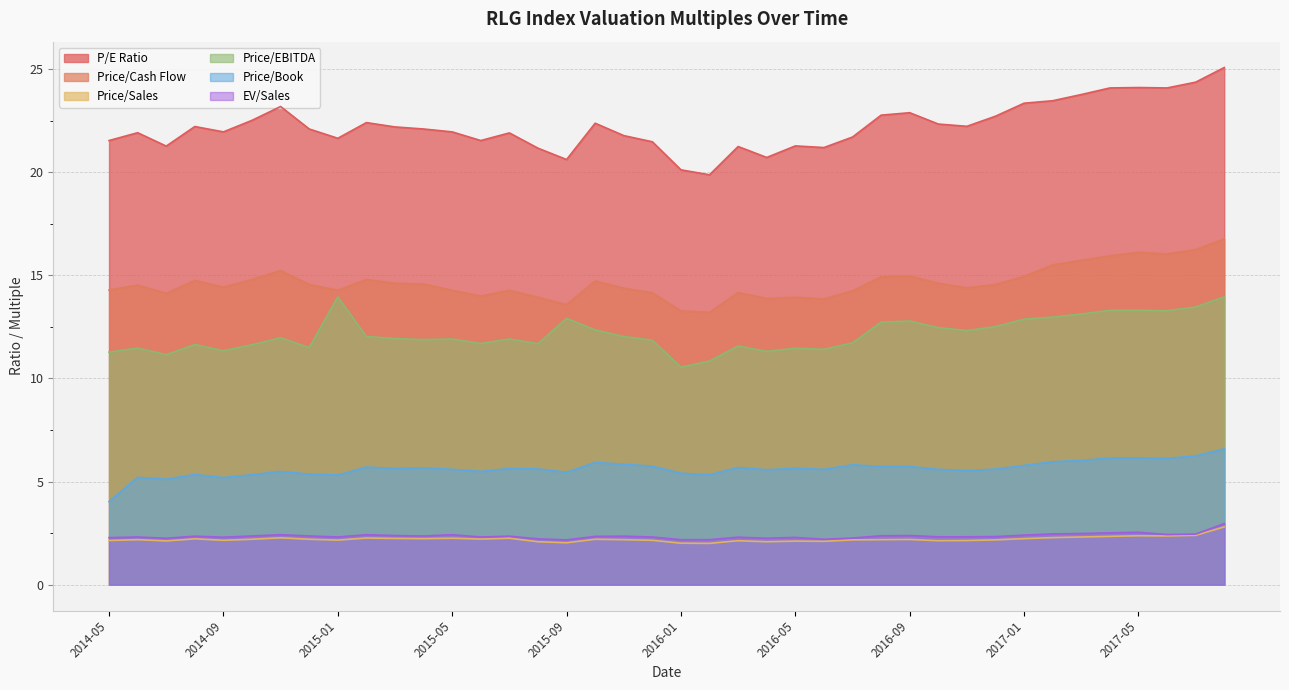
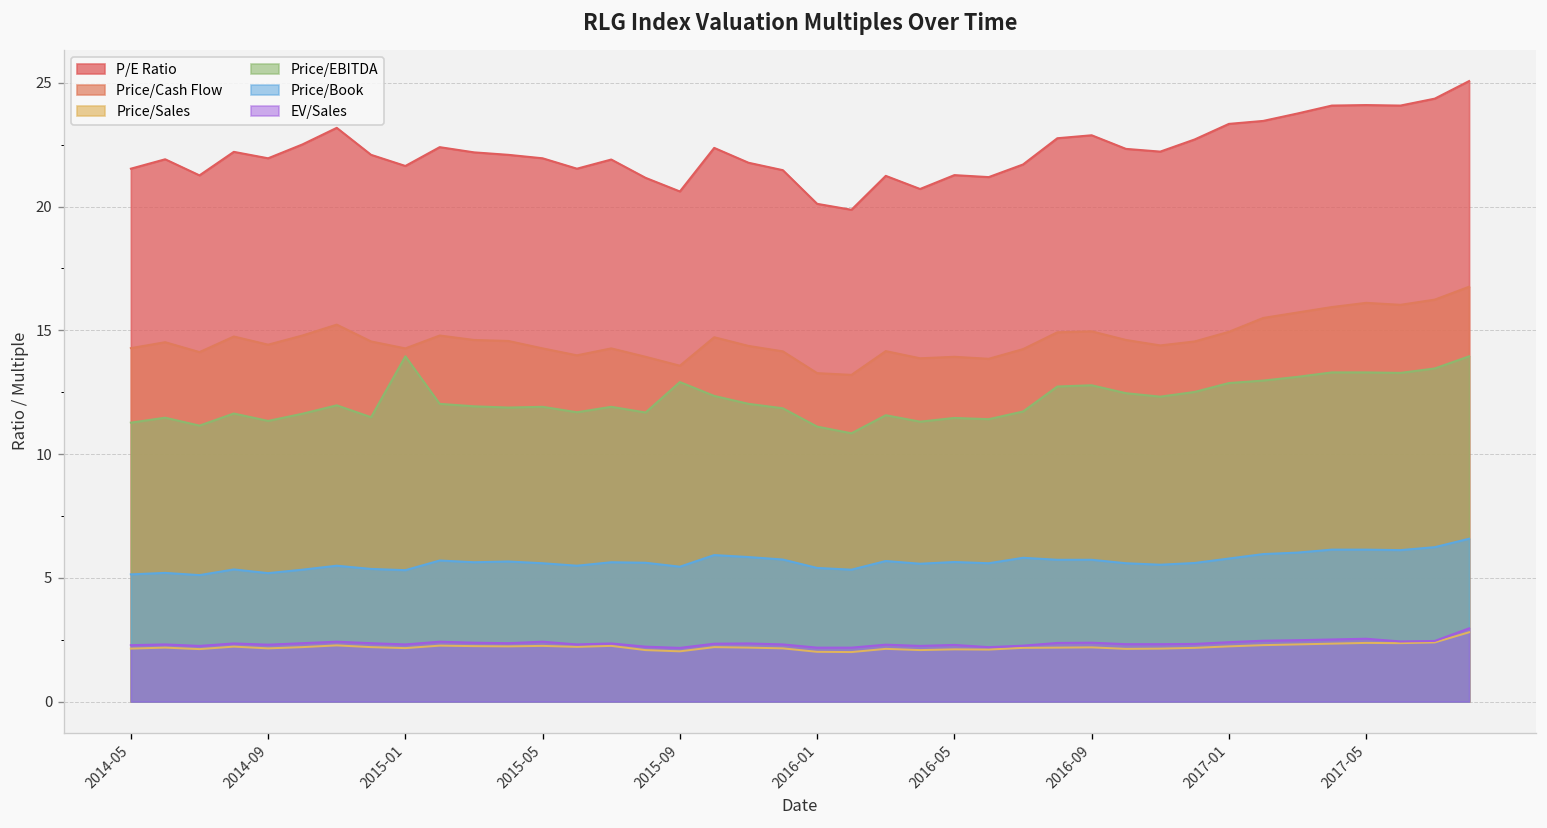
Price/Book, 2014-05: 4.0 -> 5.1
Price/EBITDA, 2016-01: 10.5 -> 11.1
